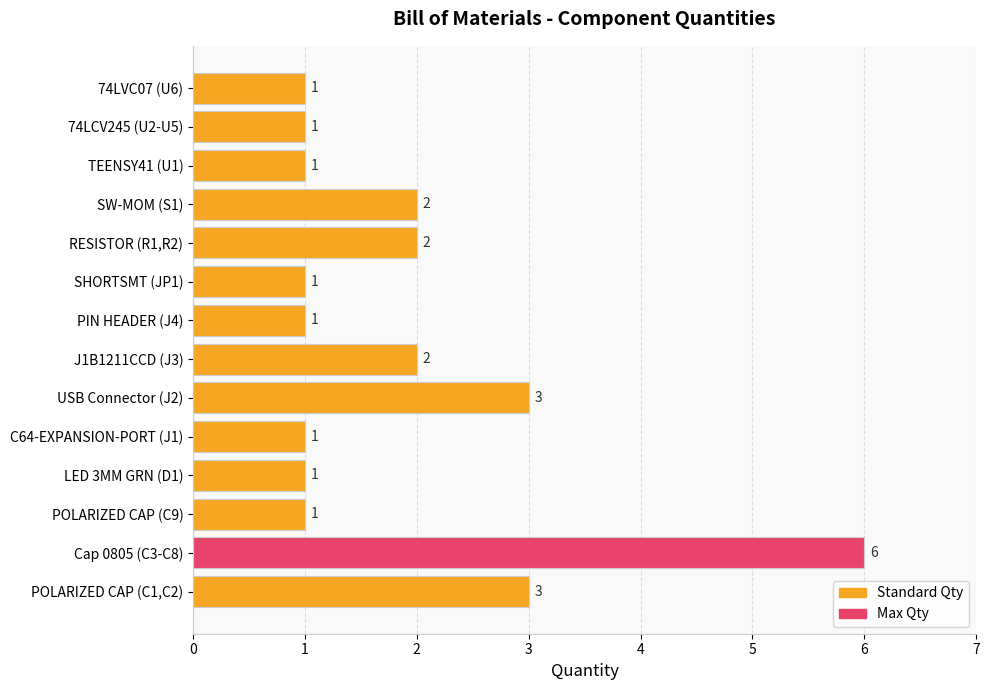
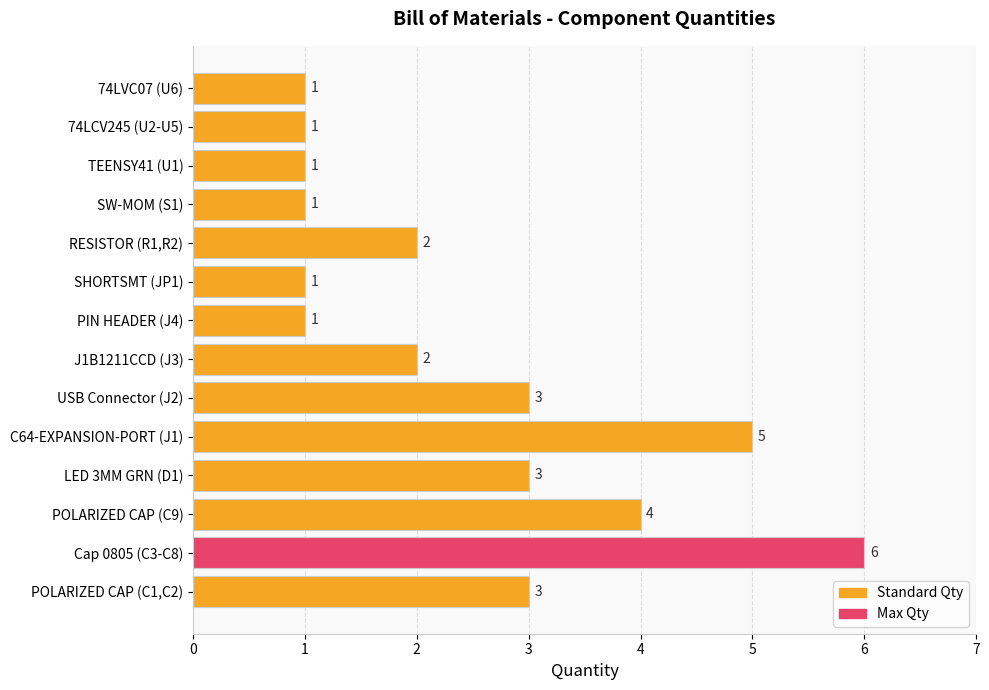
SW-MOM (S1): 2 -> 1
C64-EXPANSION-PORT (J1): 1 -> 5
LED 3MM GRN (D1): 1 -> 3
POLARIZED CAP (C9): 1 -> 4
